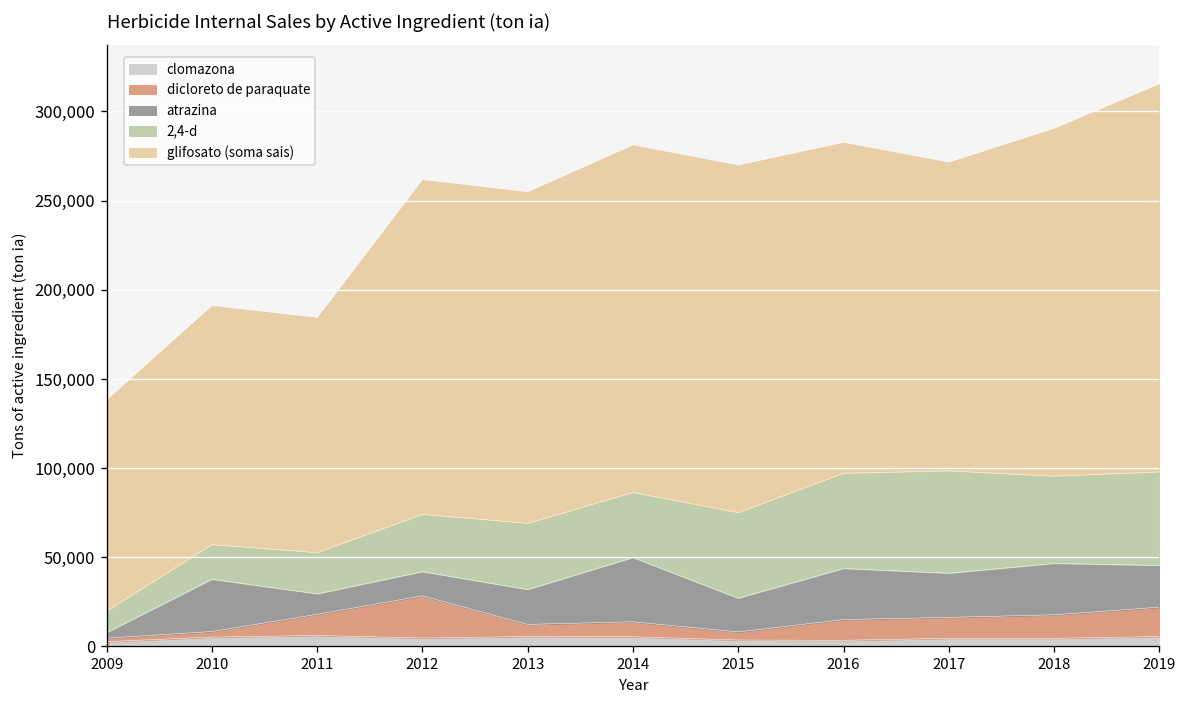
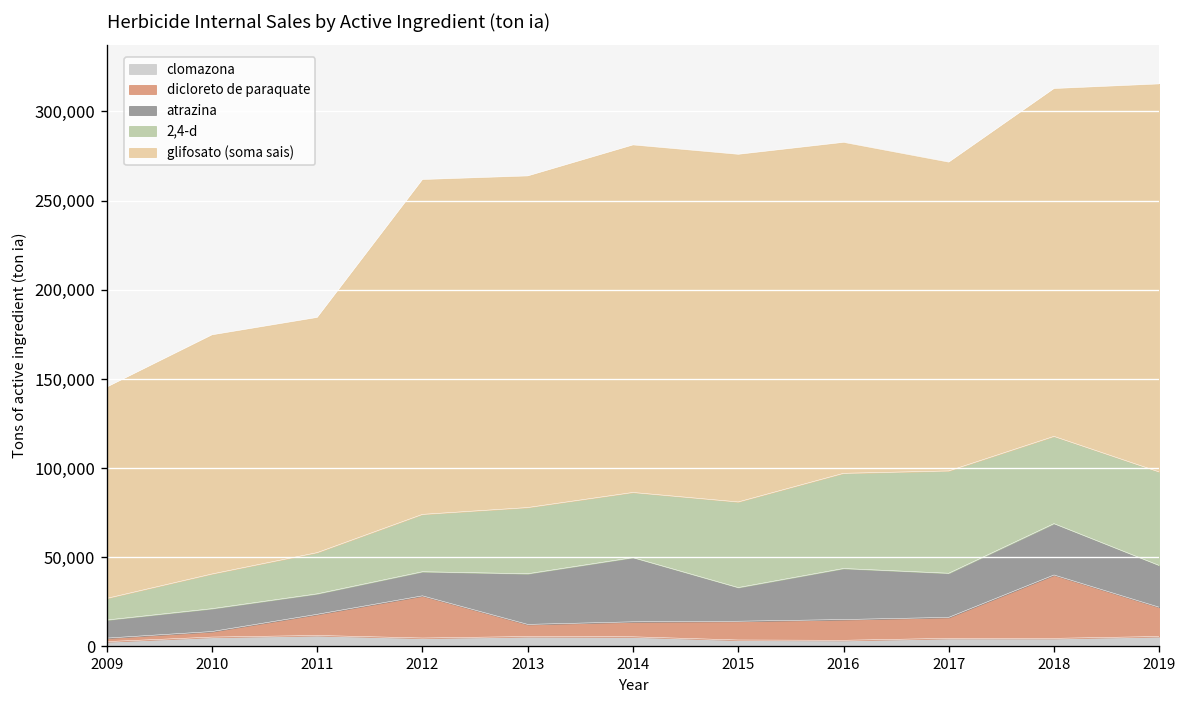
atrazina, 2009: 3,000 -> 10,000
atrazina, 2010: 29,000 -> 13,000
atrazina, 2013: 20,000 -> 28,000
dicloreto de paraquate, 2015: 5,000 -> 11,000
dicloreto de paraquate, 2018: 13,000 -> 36,000
